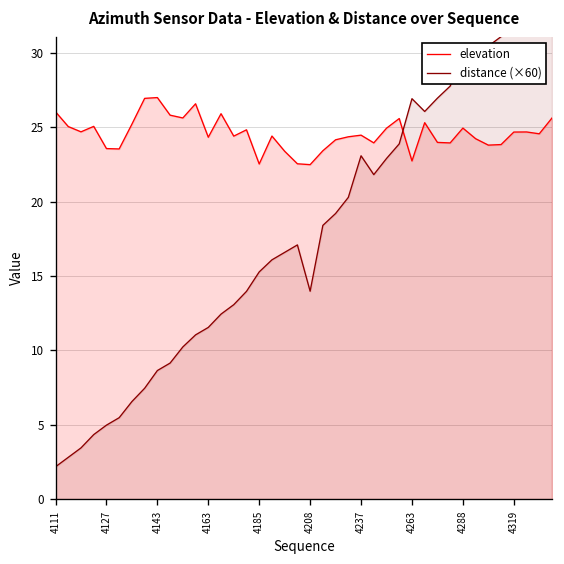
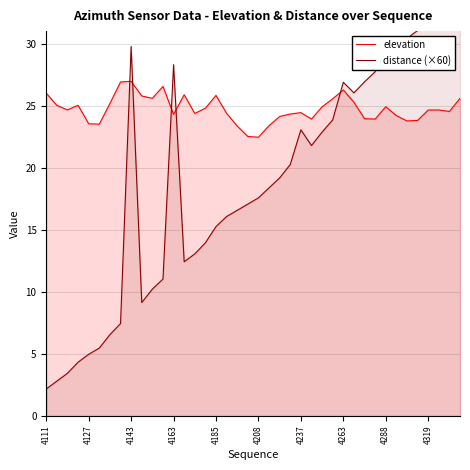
distance (×60), 4143: 8.6 -> 29.8
distance (×60), 4163: 11.5 -> 28.3
elevation, 4185: 22.5 -> 25.9
distance (×60), 4208: 14.0 -> 17.6
elevation, 4263: 22.7 -> 26.3
